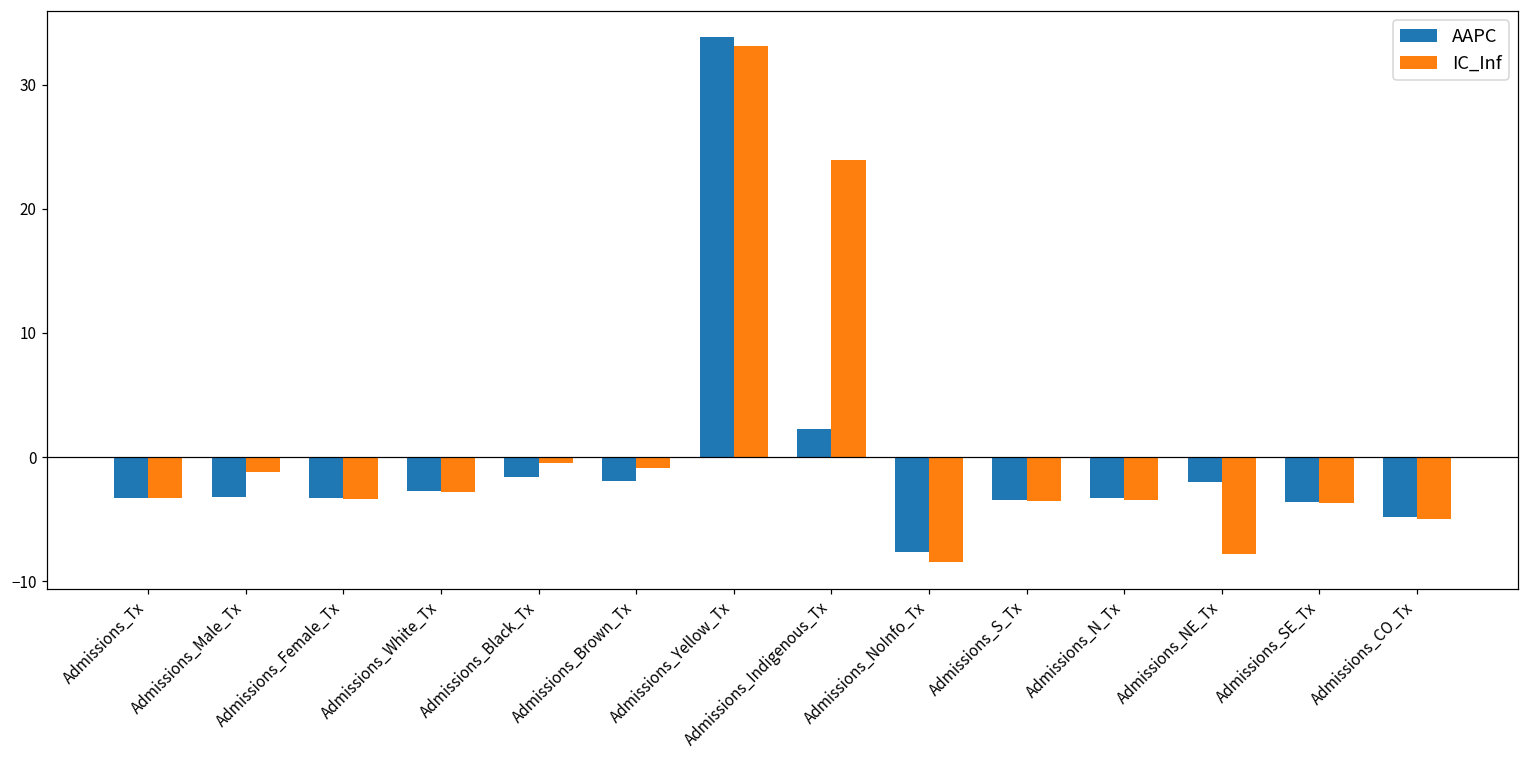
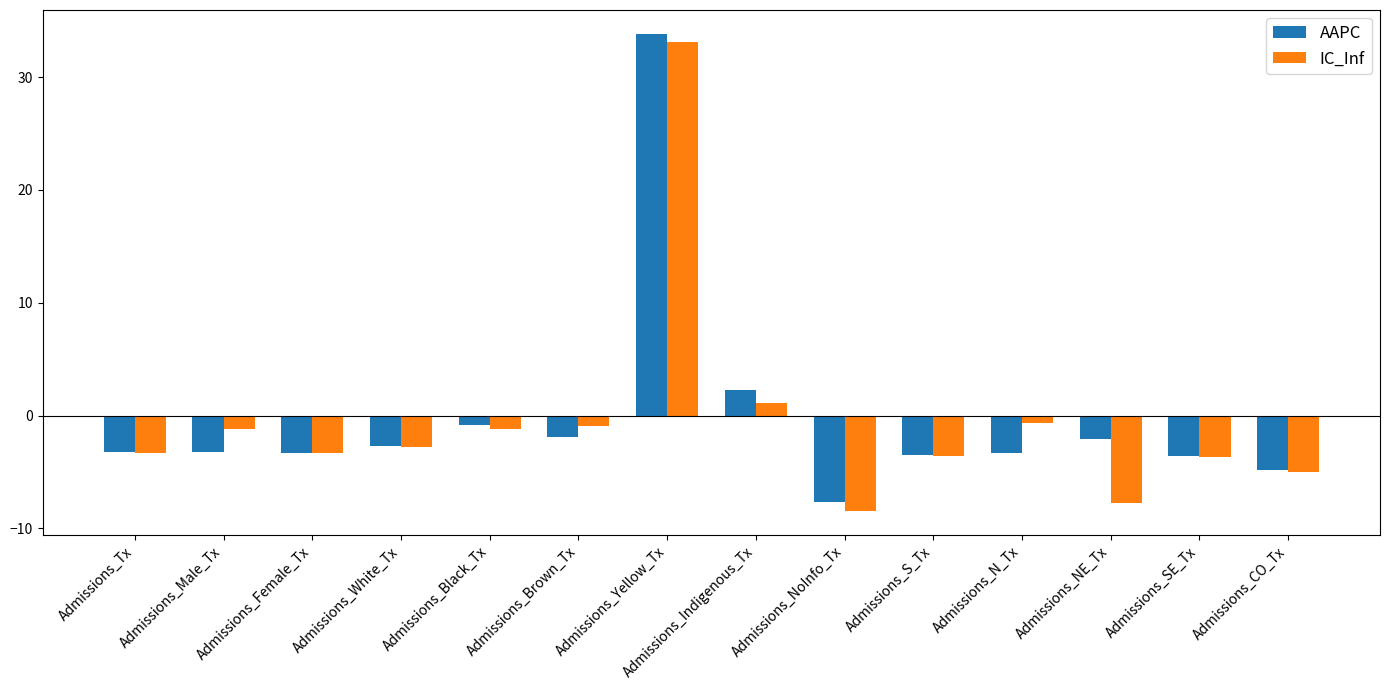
AAPC, Admissions_Black_Tx: -1.6 -> -0.9
IC_Inf, Admissions_Black_Tx: -0.4 -> -1.2
IC_Inf, Admissions_Indigenous_Tx: 24.0 -> 1.1
IC_Inf, Admissions_N_Tx: -3.5 -> -0.7
